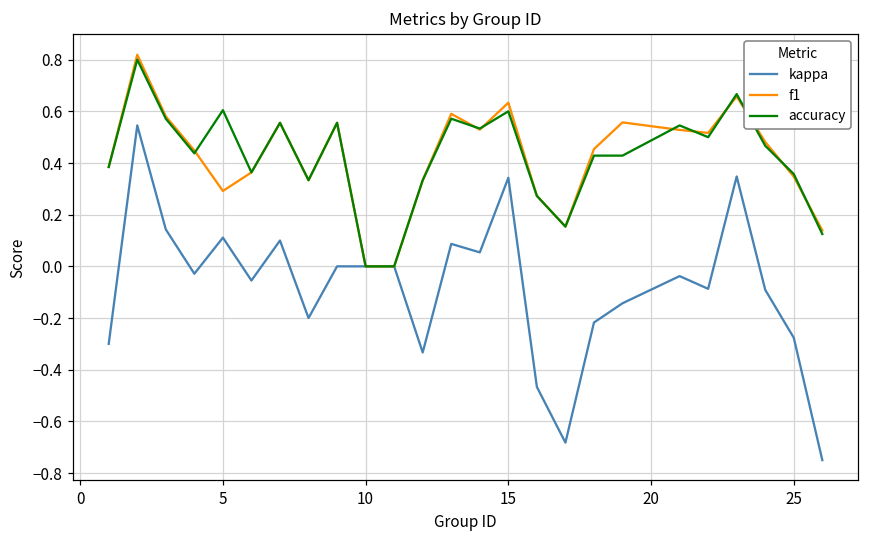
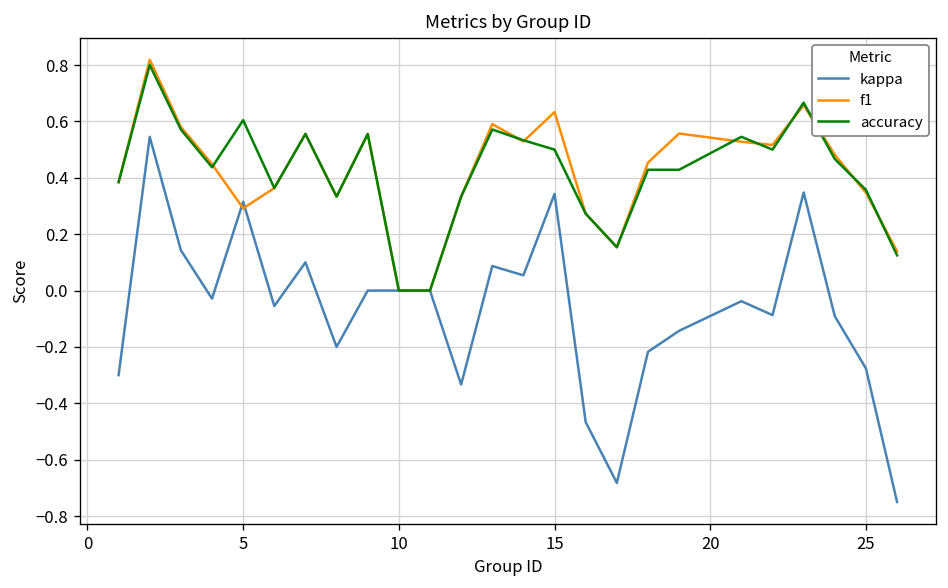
kappa, 5: 0.11 -> 0.32
accuracy, 15: 0.6 -> 0.5
